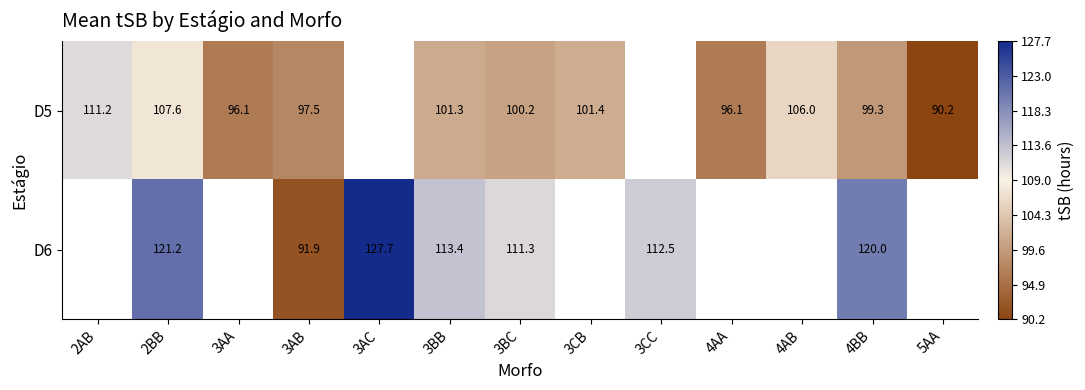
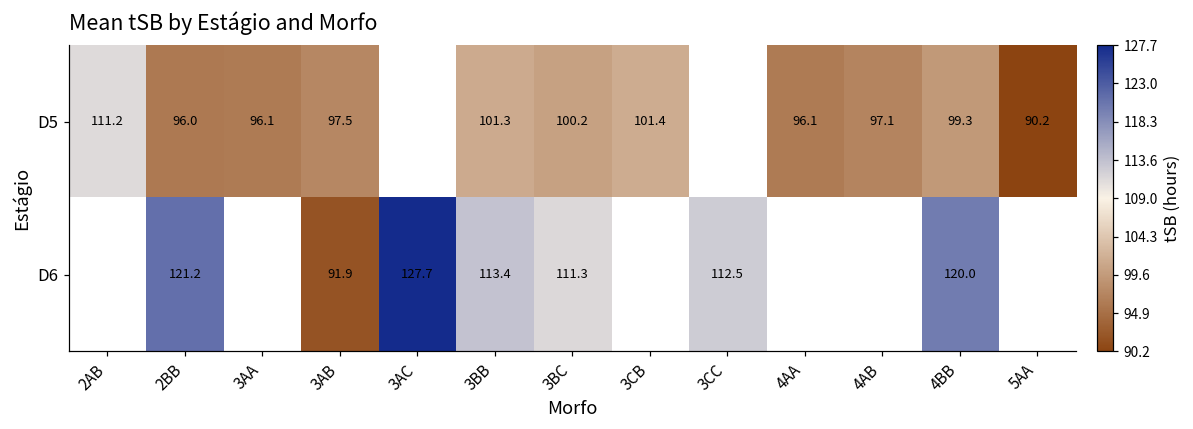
D5, 2BB: 107.6 -> 96.0
D5, 4AB: 106.0 -> 97.1
